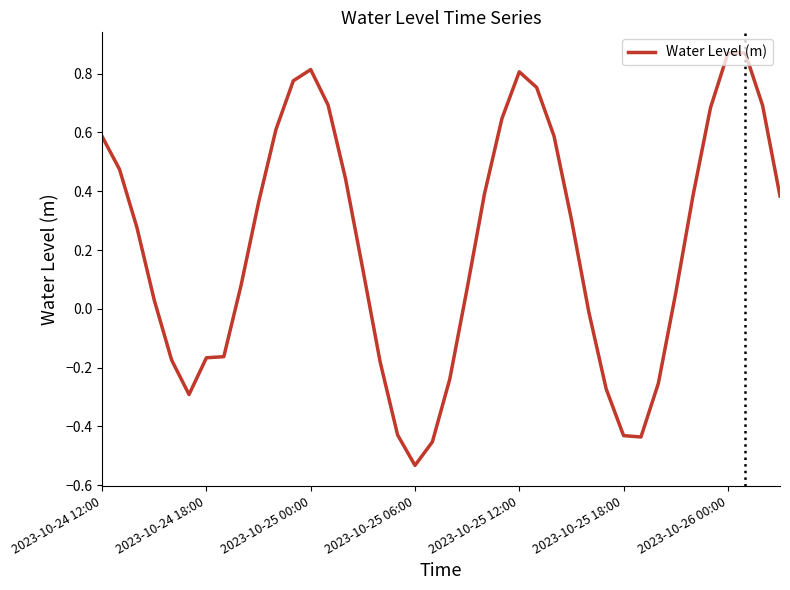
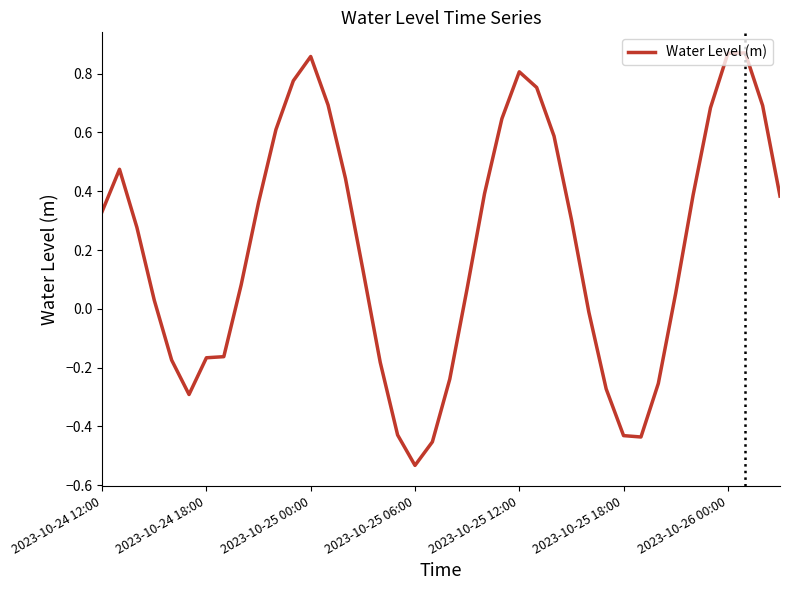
2023-10-24 12:00: 0.59 -> 0.33
2023-10-25 00:00: 0.81 -> 0.86
